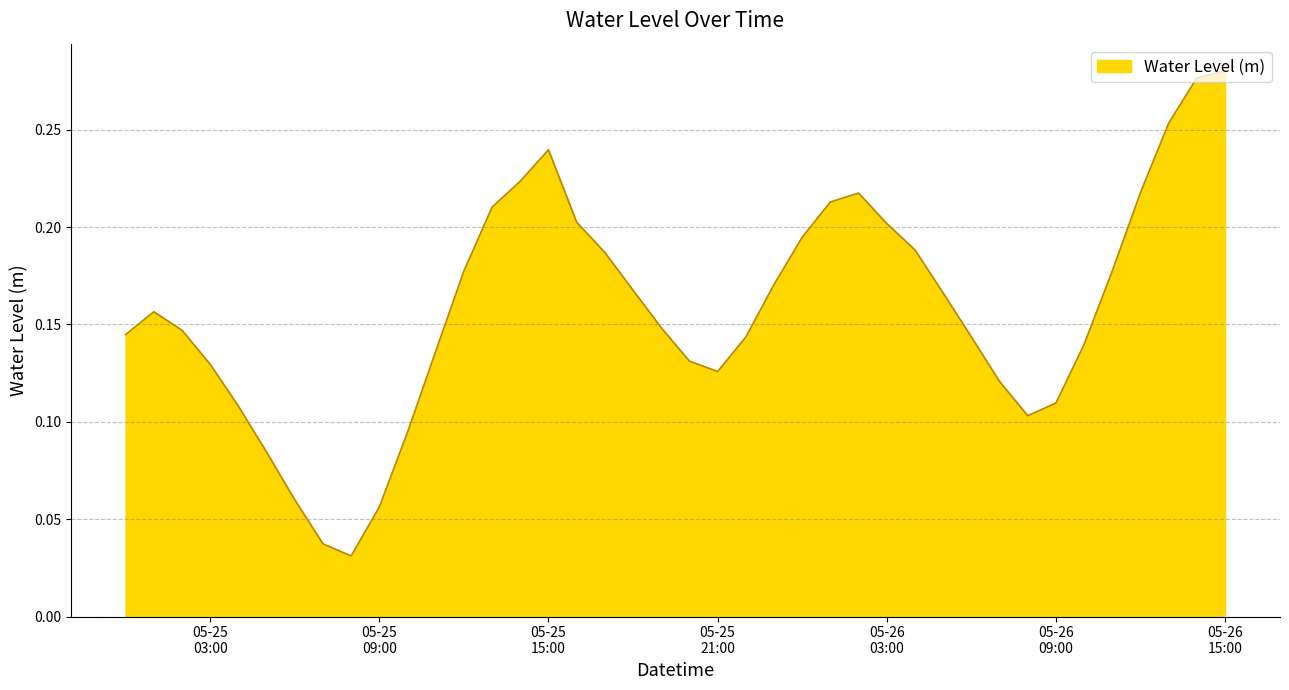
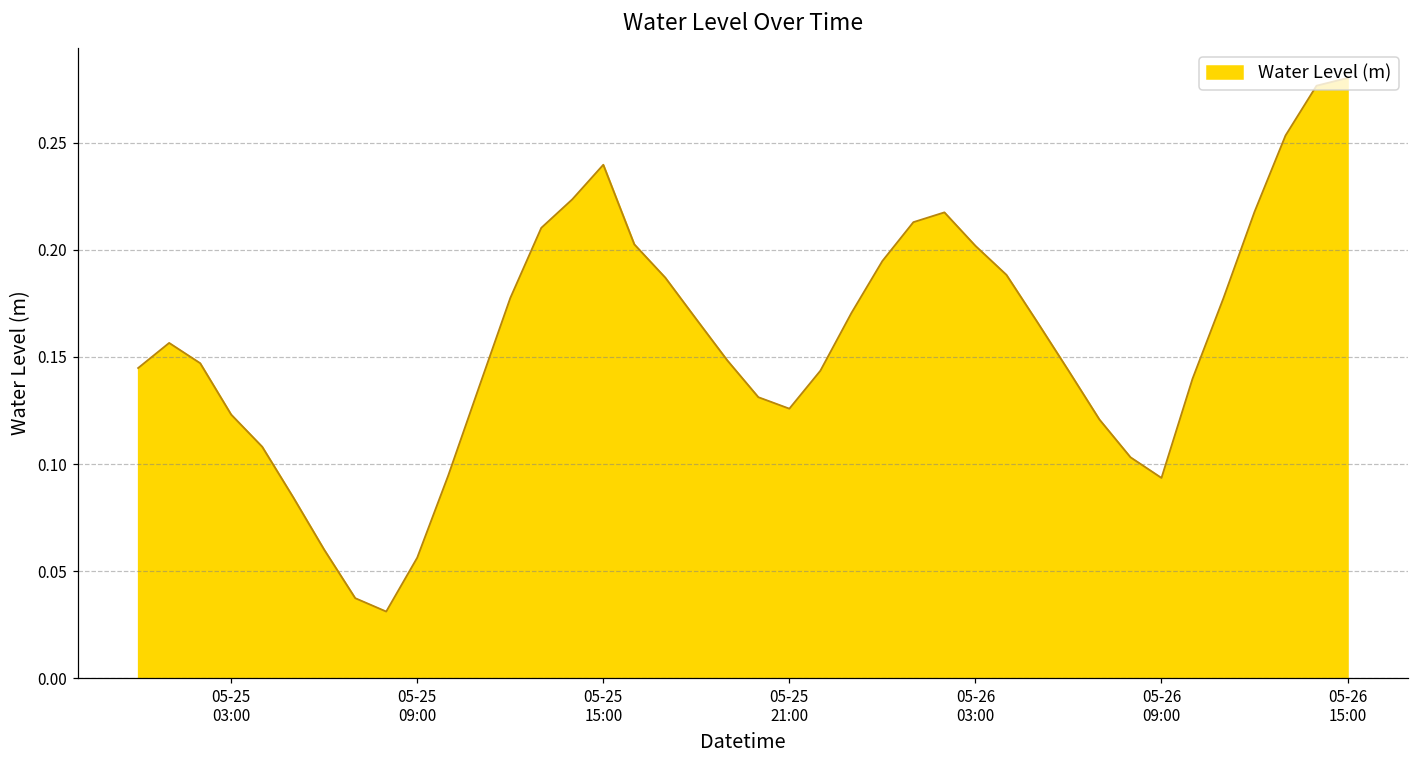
05-25 03:00: 0.130 -> 0.123
05-26 09:00: 0.110 -> 0.093
